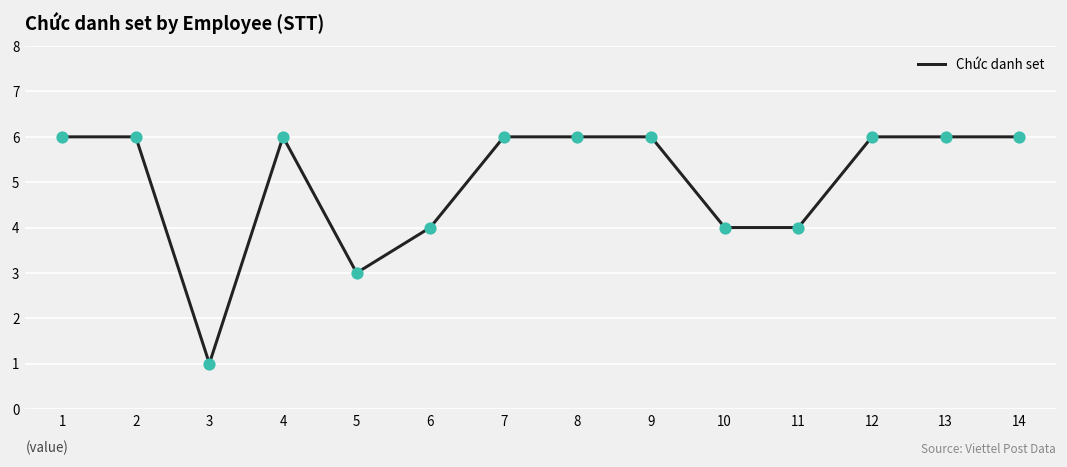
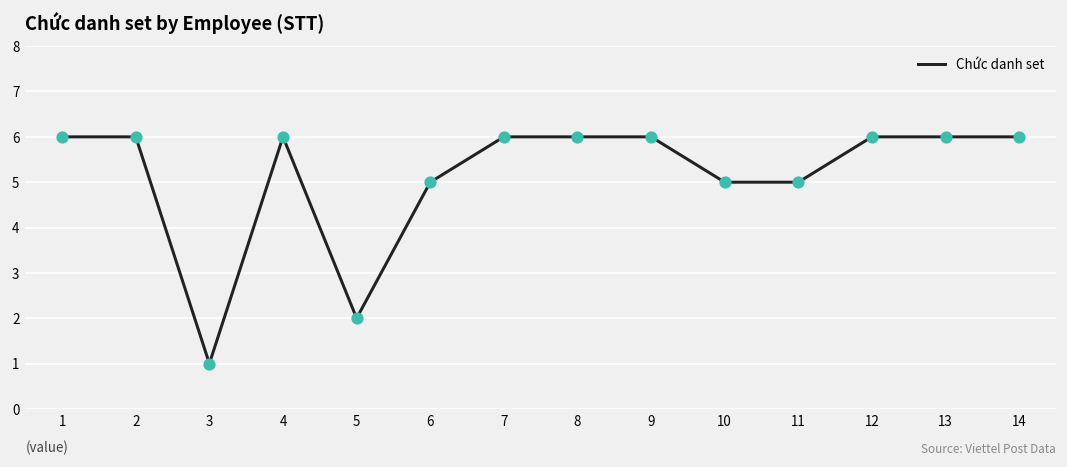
5: 3 -> 2
6: 4 -> 5
10: 4 -> 5
11: 4 -> 5
